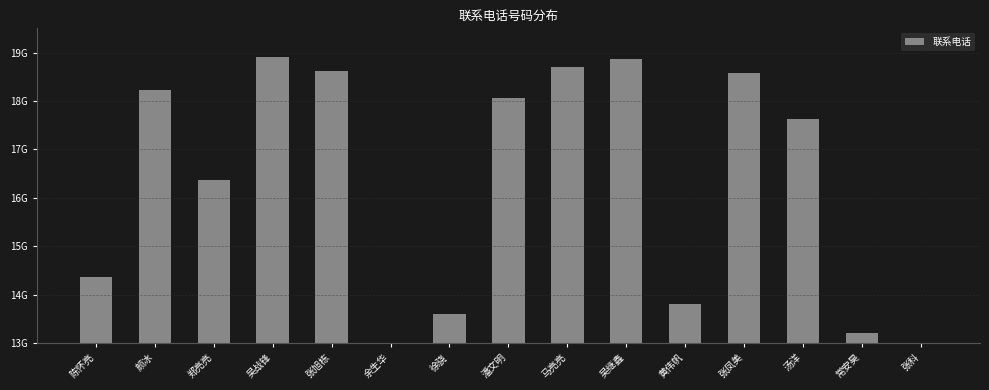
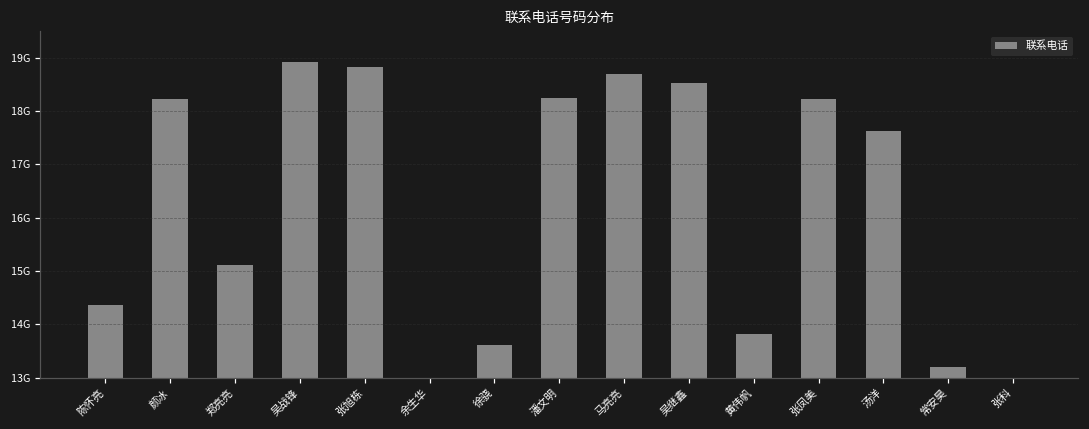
郑亮亮: 16400000000 -> 15100000000
张旭栋: 18600000000 -> 18800000000
潘文明: 18100000000 -> 18300000000
吴继鑫: 18900000000 -> 18500000000
张凤美: 18600000000 -> 18200000000
